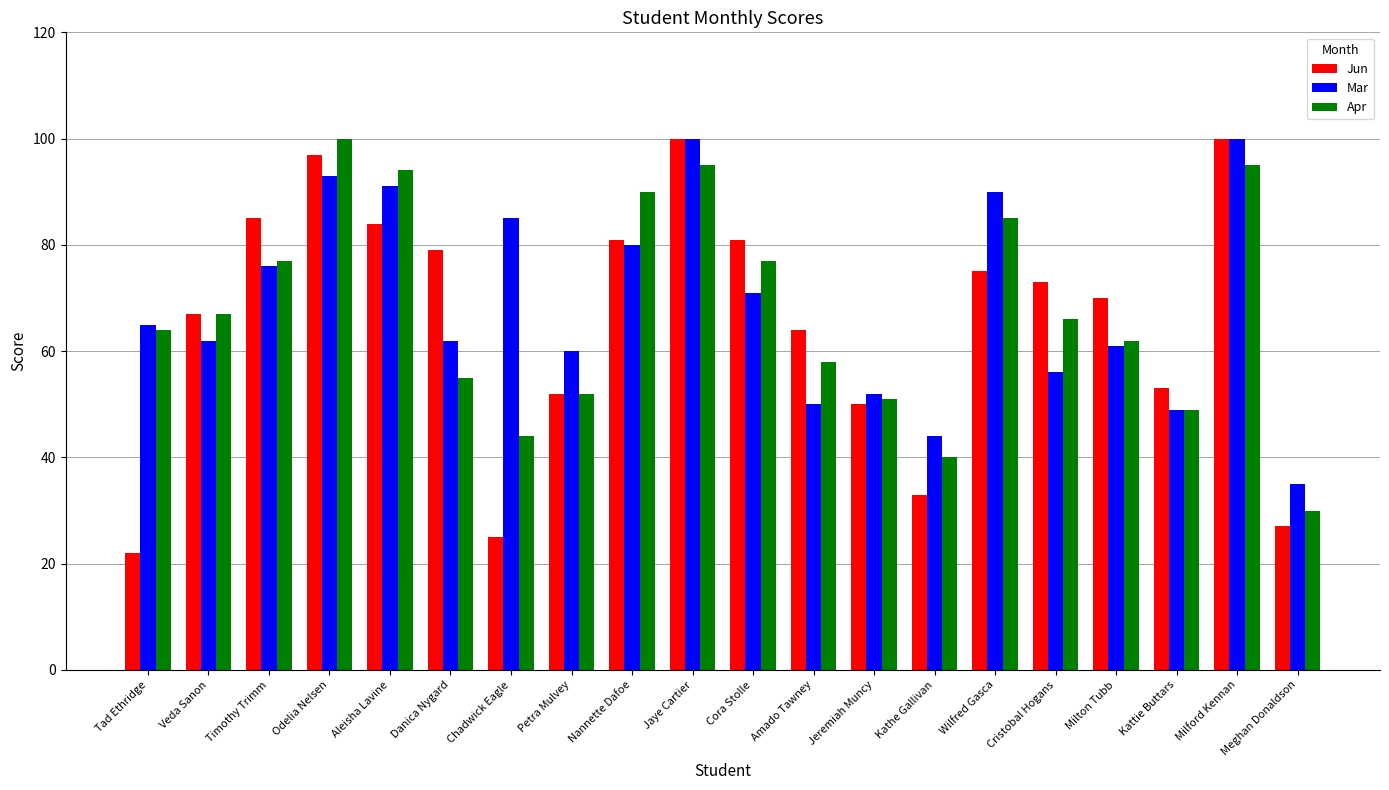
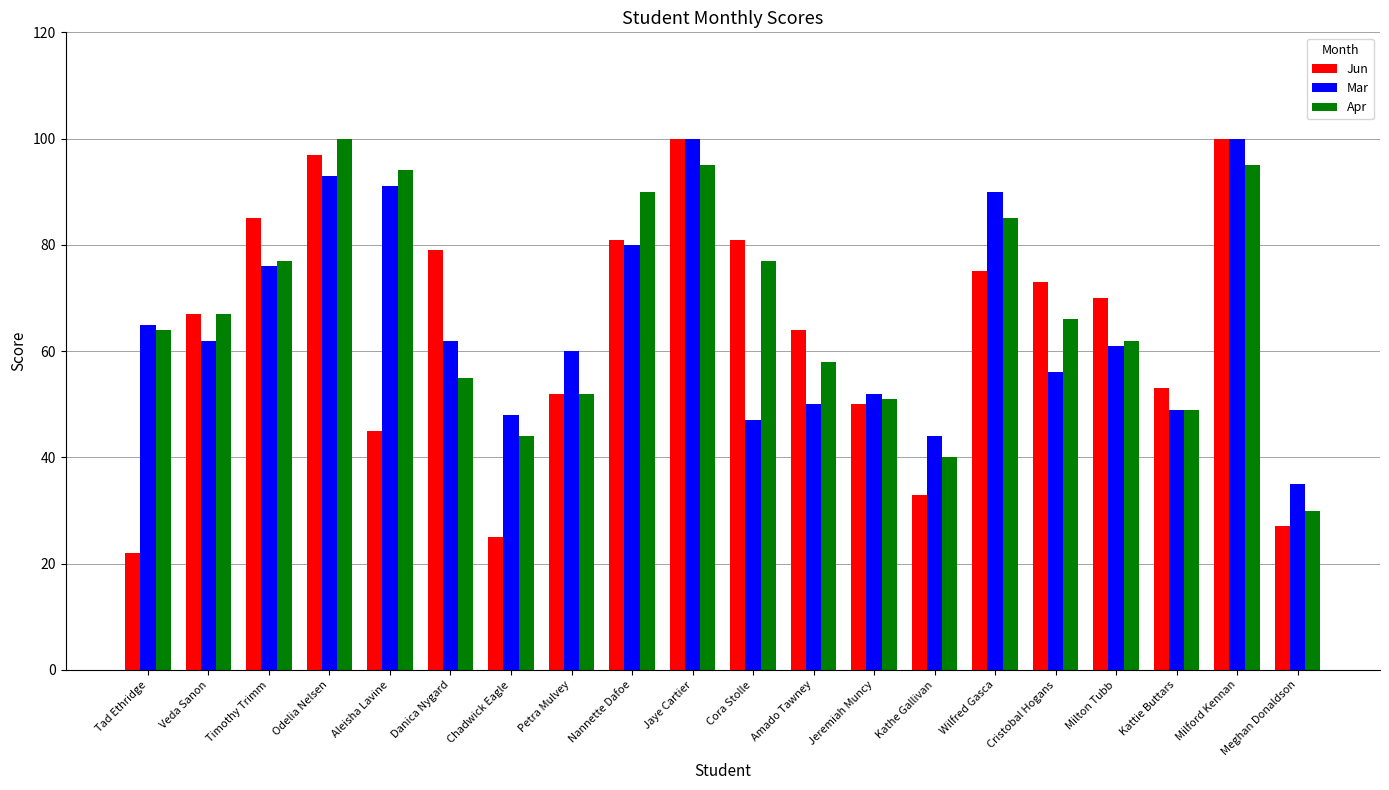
Jun, Aleisha Lavine: 84 -> 45
Mar, Chadwick Eagle: 85 -> 48
Mar, Cora Stolle: 71 -> 47
